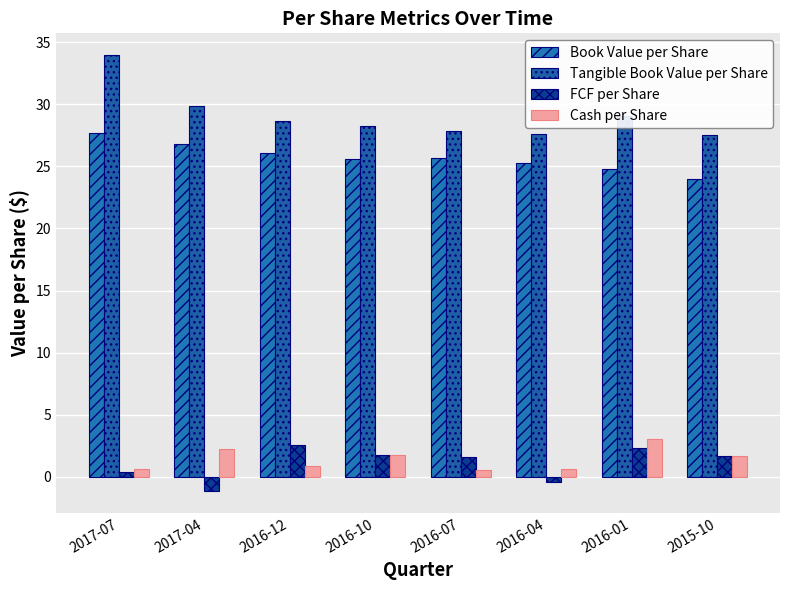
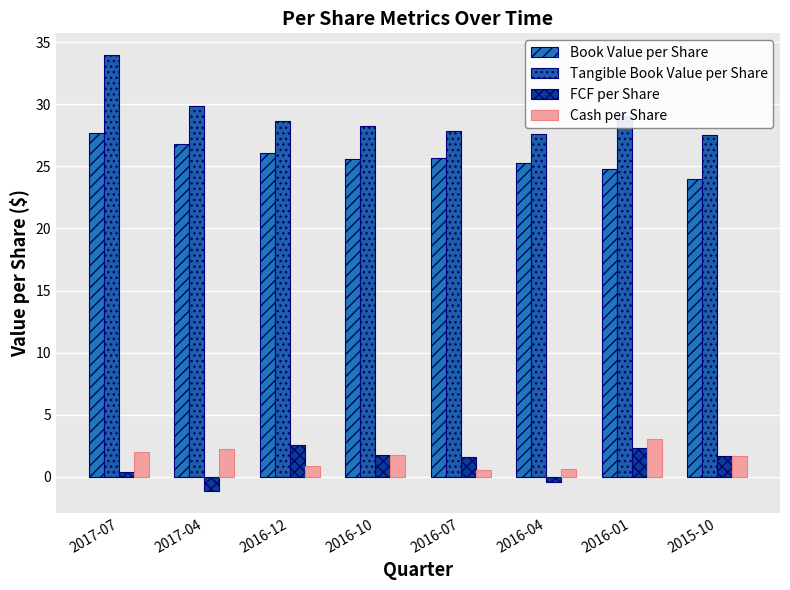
Cash per Share, 2017-07: 0.6 -> 2.0
